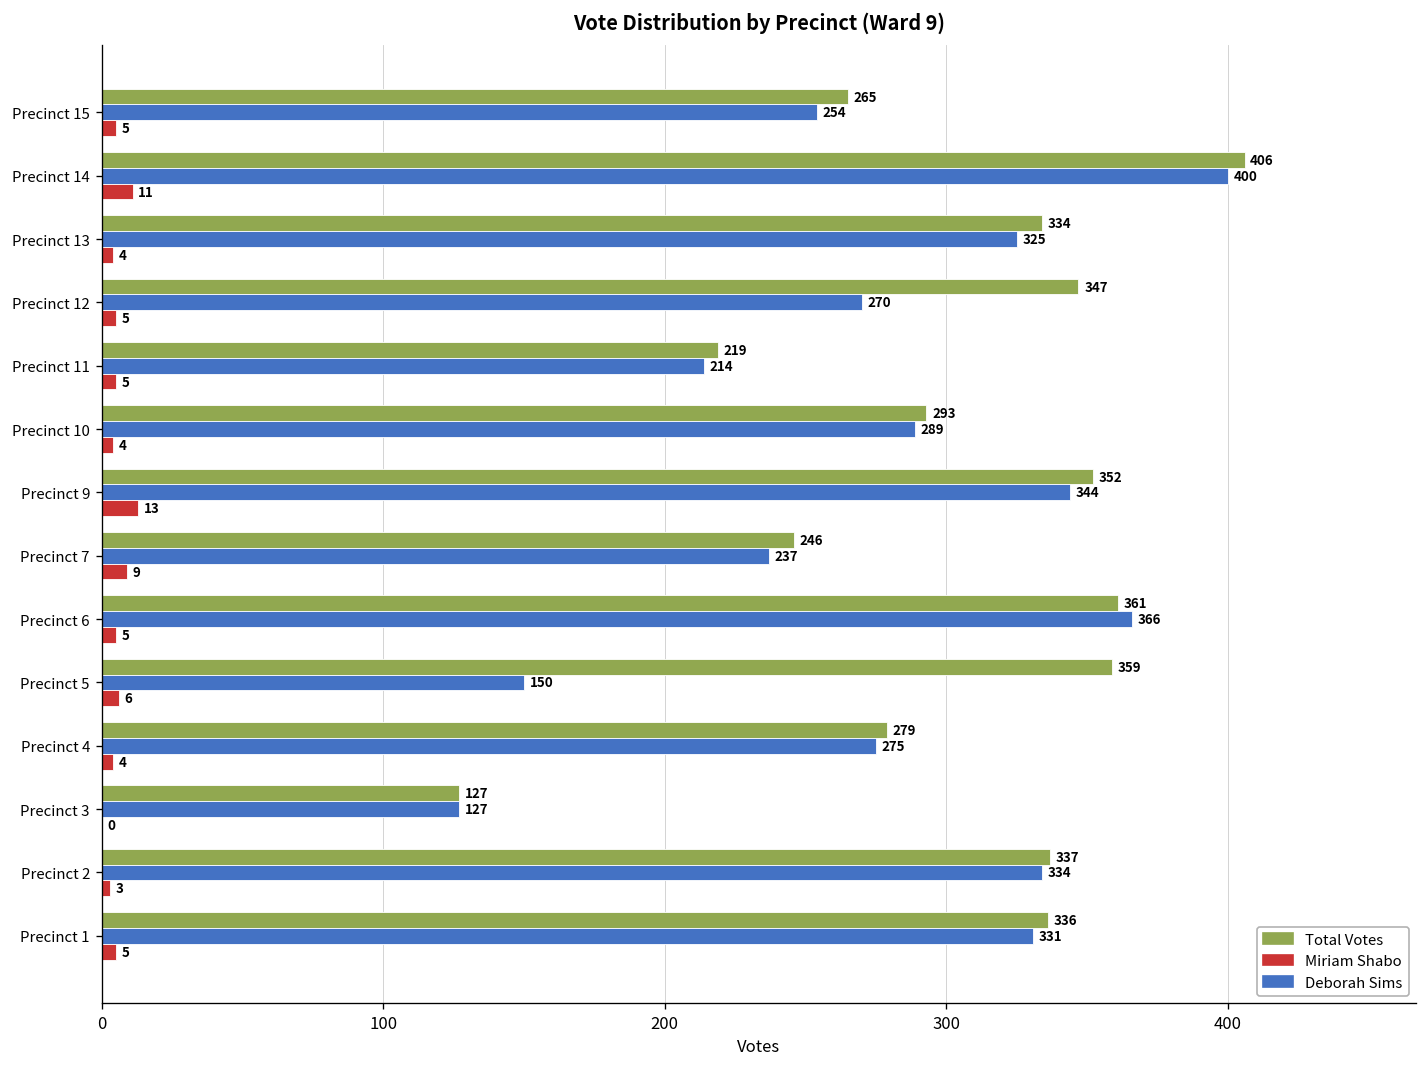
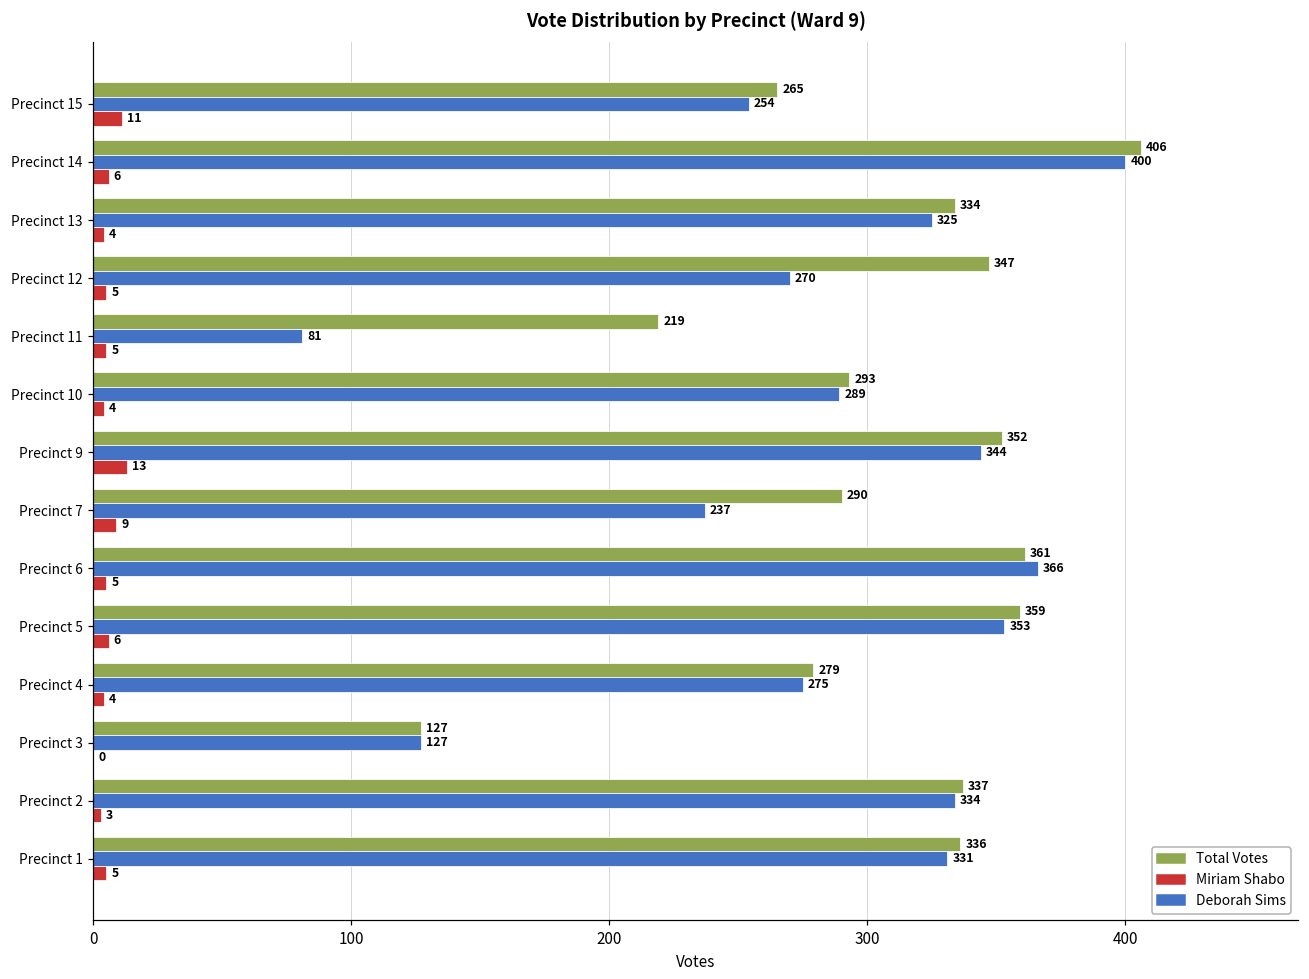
Miriam Shabo, Precinct 15: 5 -> 11
Miriam Shabo, Precinct 14: 11 -> 6
Deborah Sims, Precinct 11: 214 -> 81
Total Votes, Precinct 7: 246 -> 290
Deborah Sims, Precinct 5: 150 -> 353
